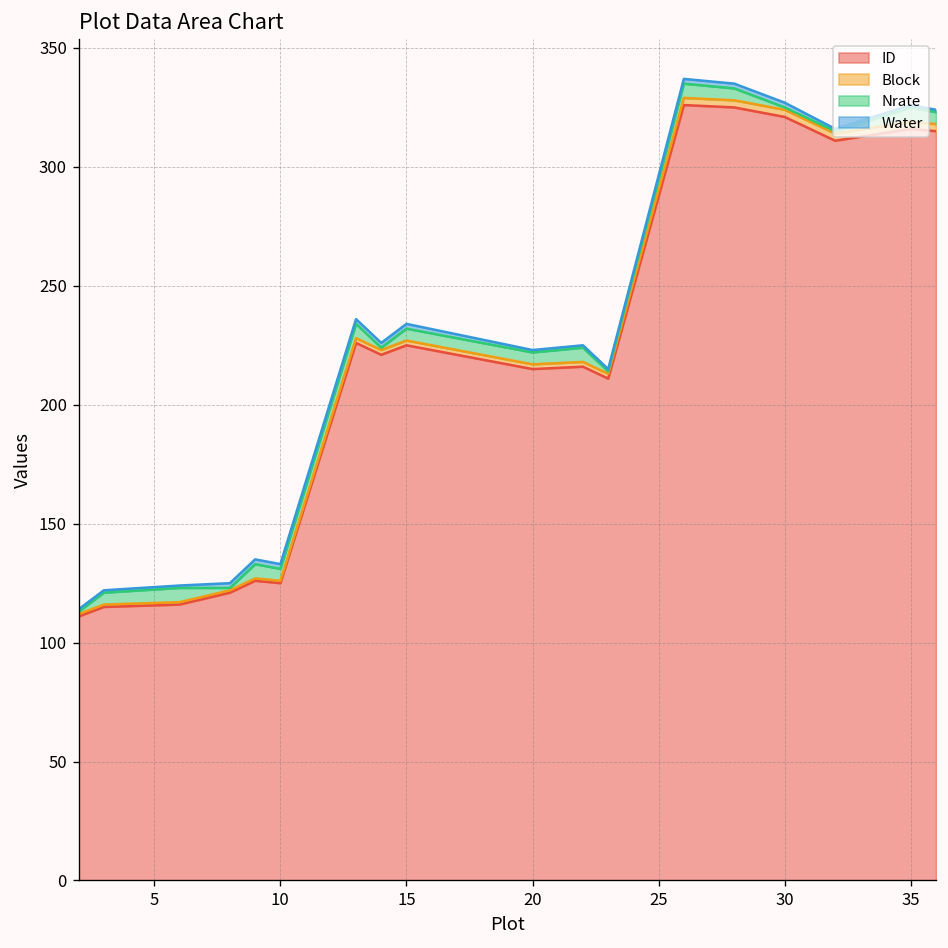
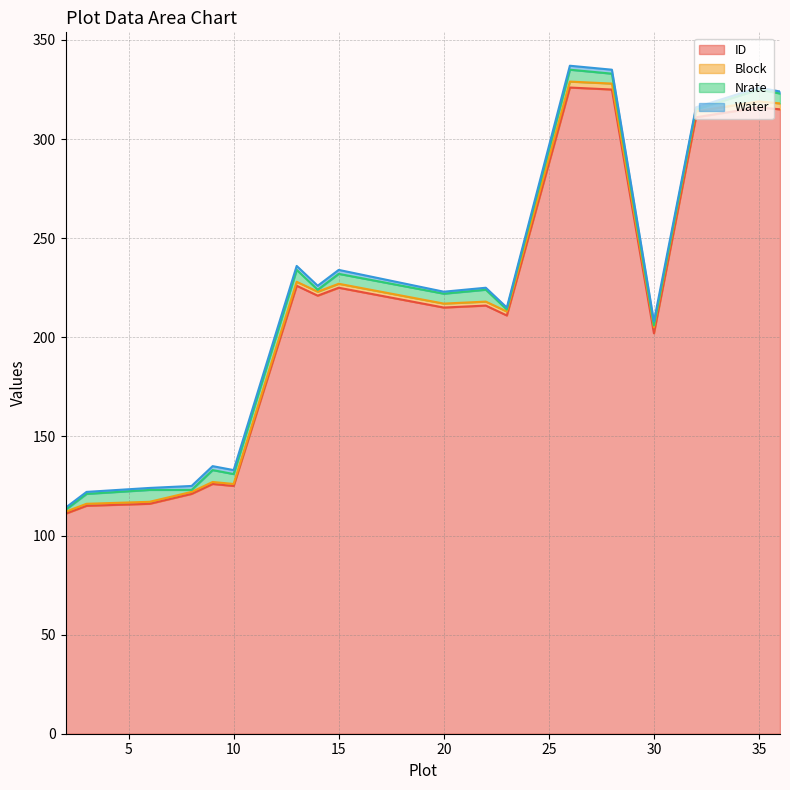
ID, 30: 321 -> 202
